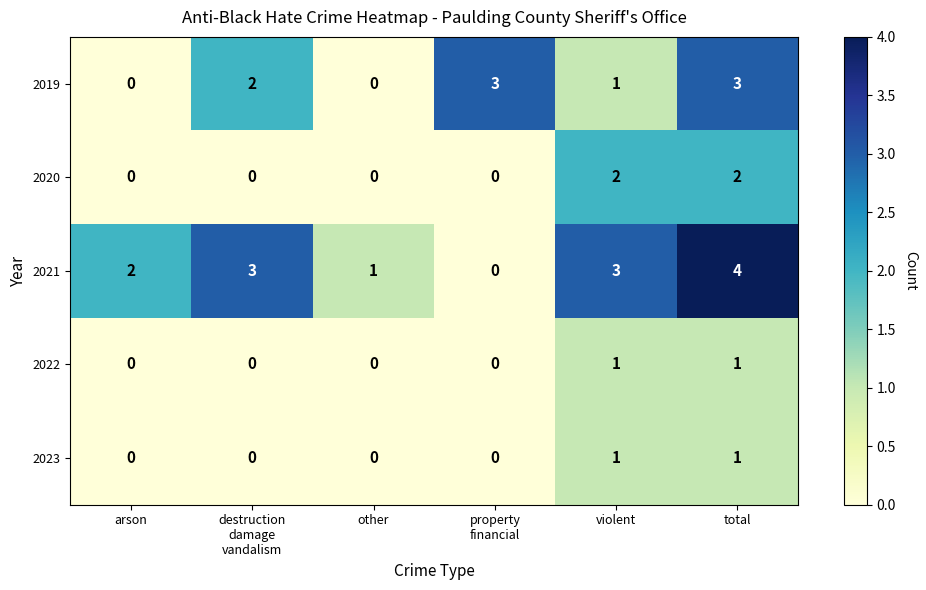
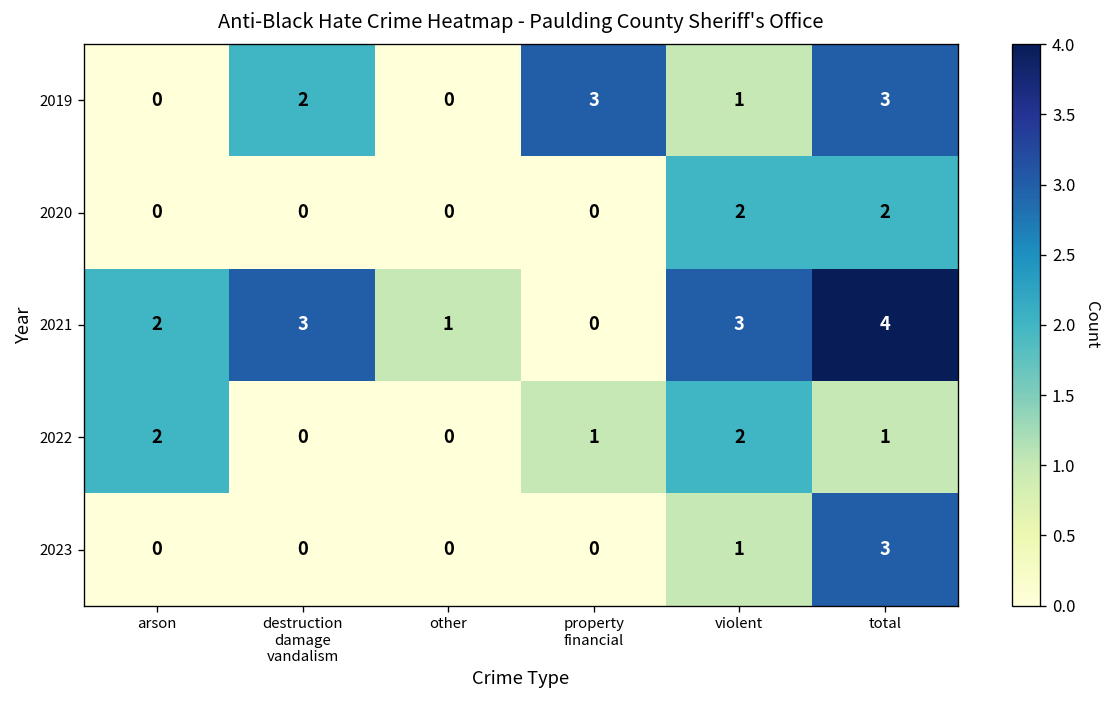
2022, arson: 0 -> 2
2022, property financial: 0 -> 1
2022, violent: 1 -> 2
2023, total: 1 -> 3
